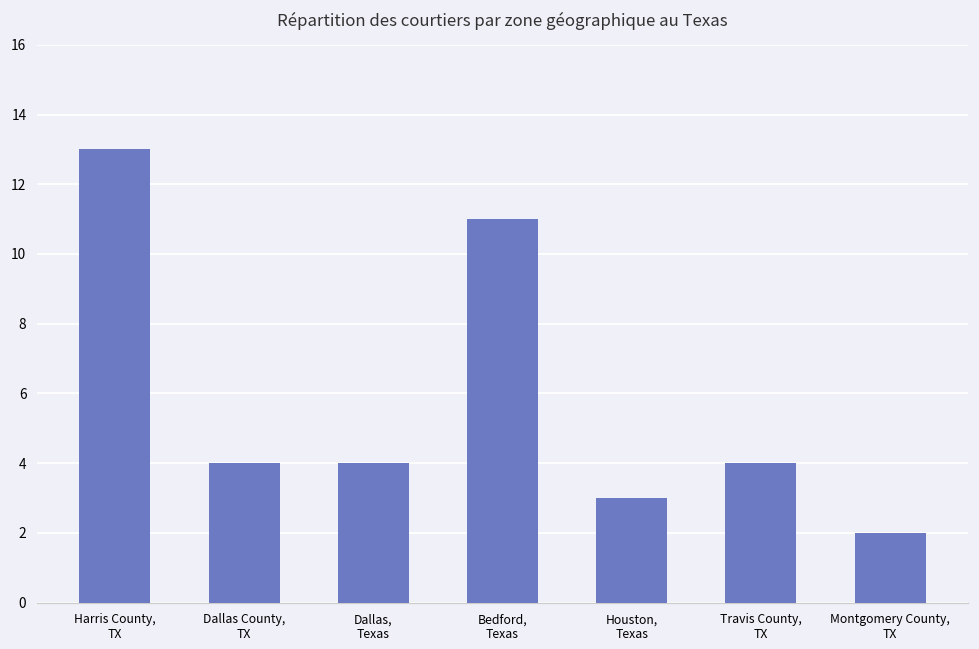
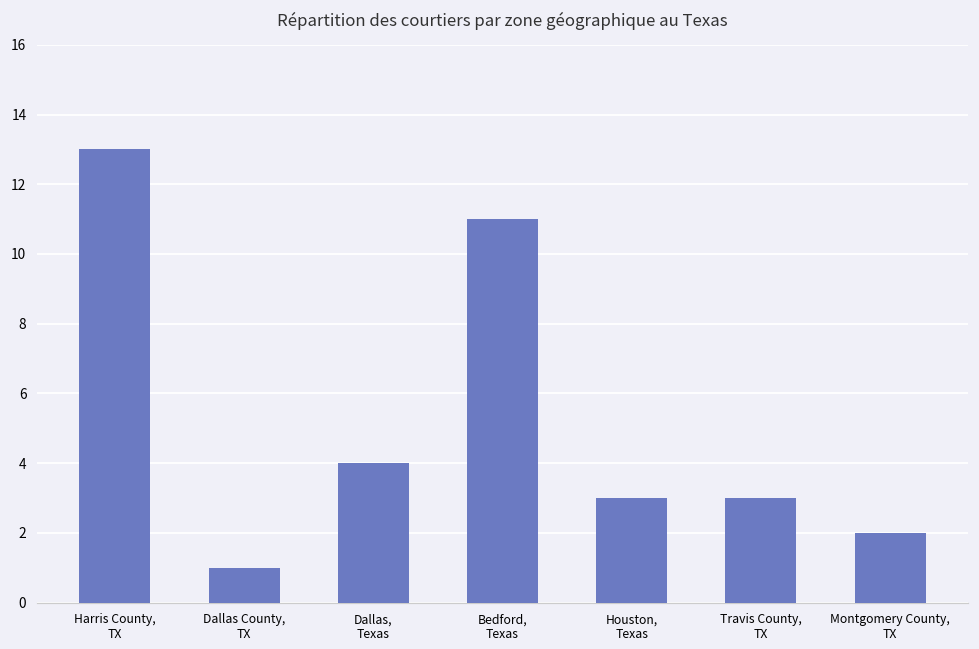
Dallas County, TX: 4 -> 1
Travis County, TX: 4 -> 3
